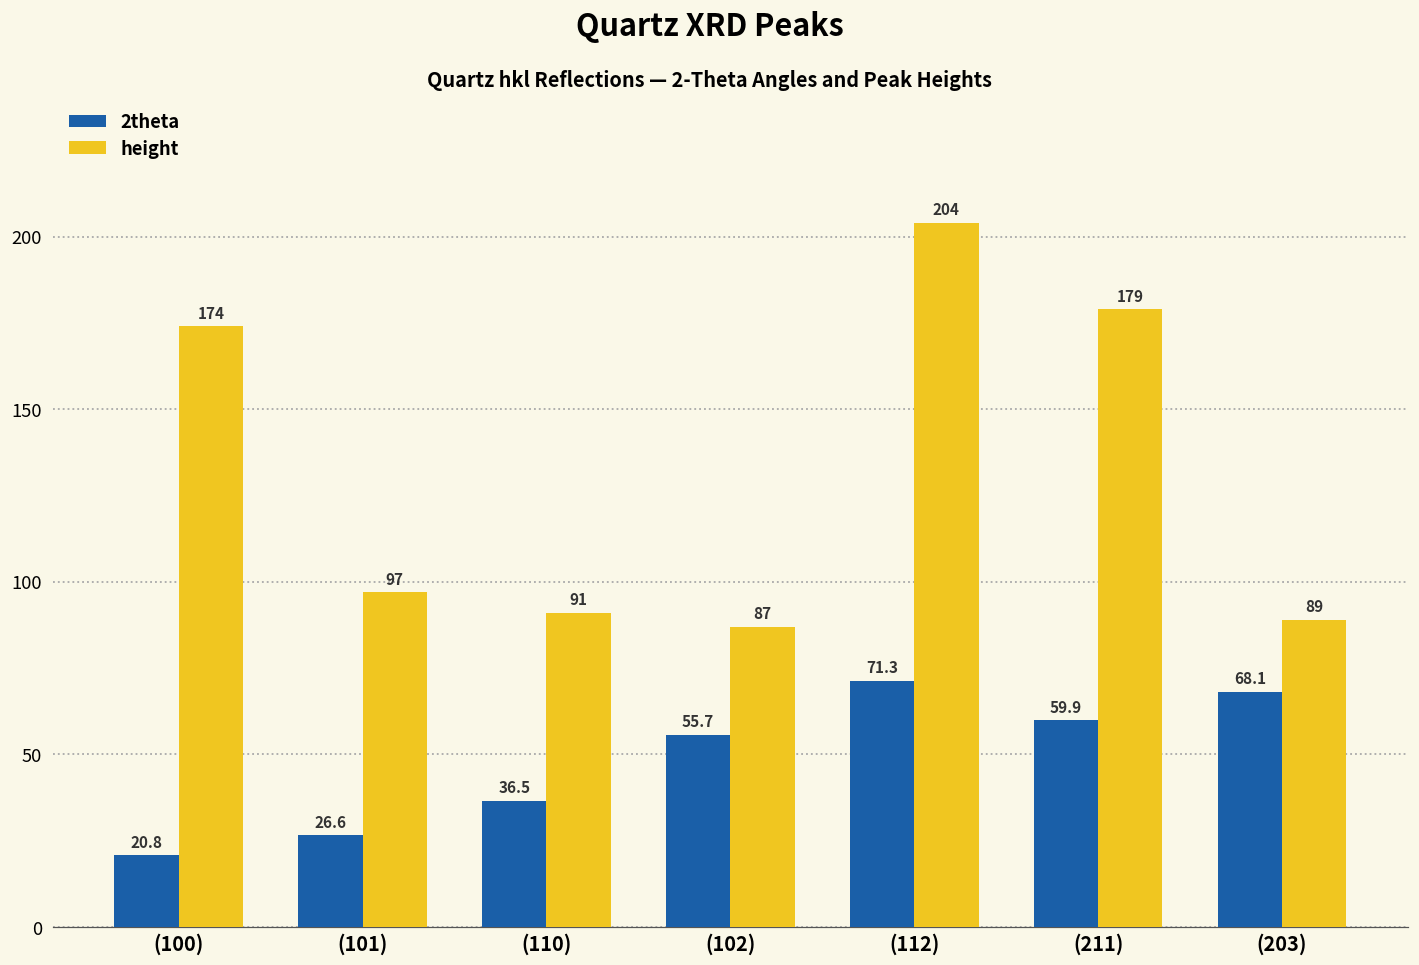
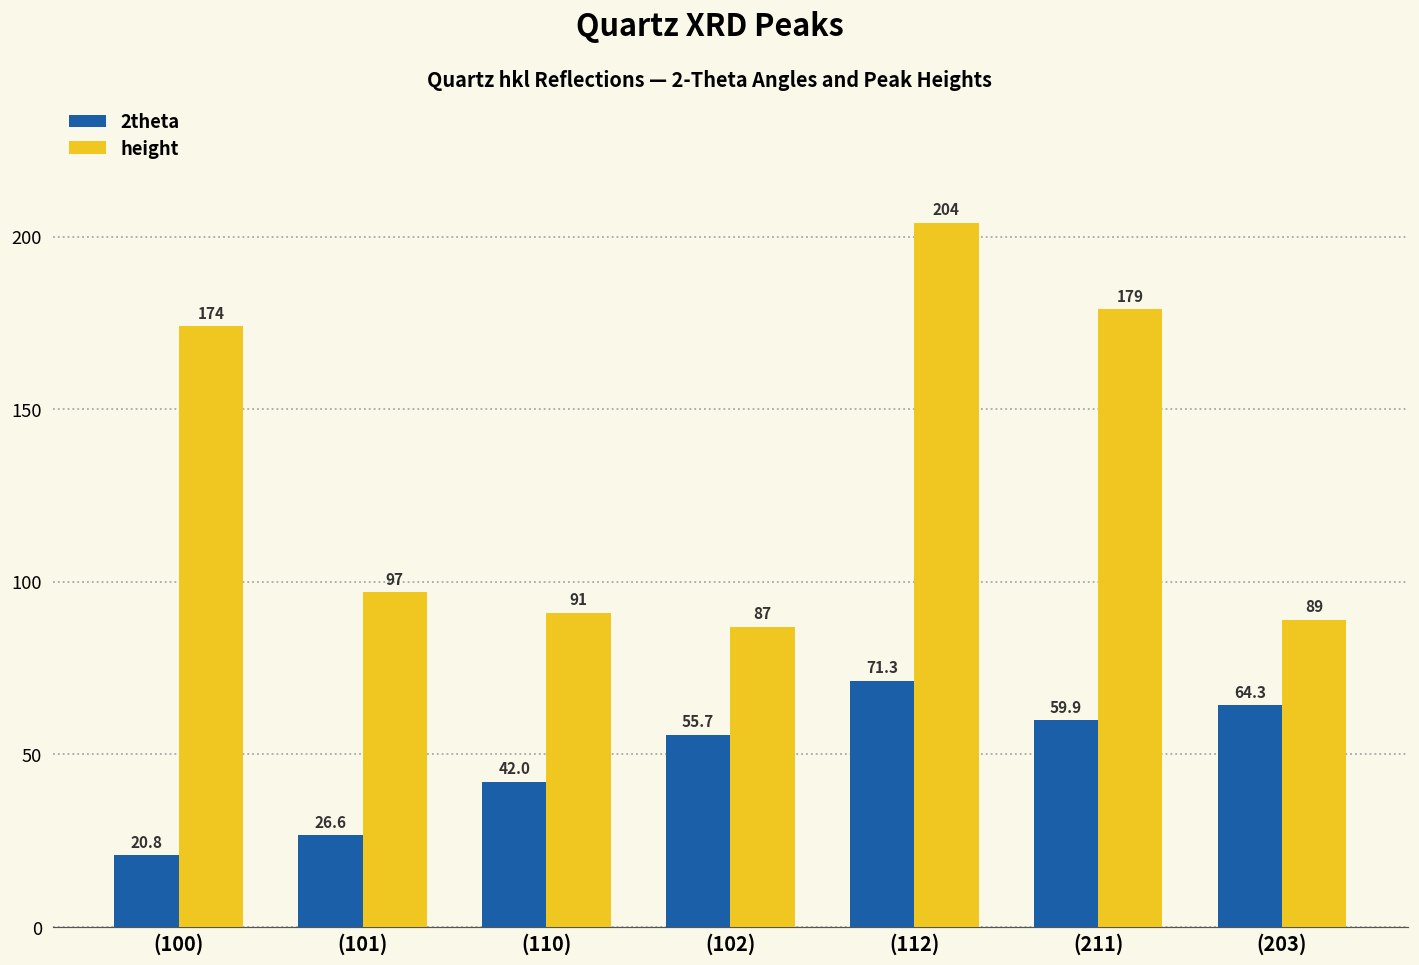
2theta, (110): 36.5 -> 42.0
2theta, (203): 68.1 -> 64.3
